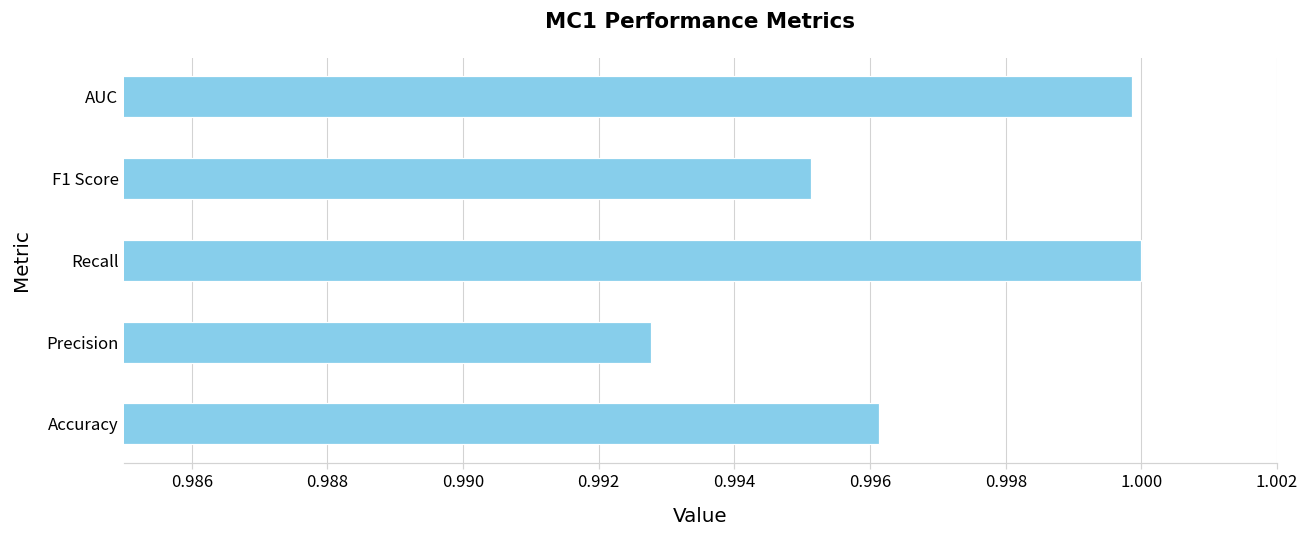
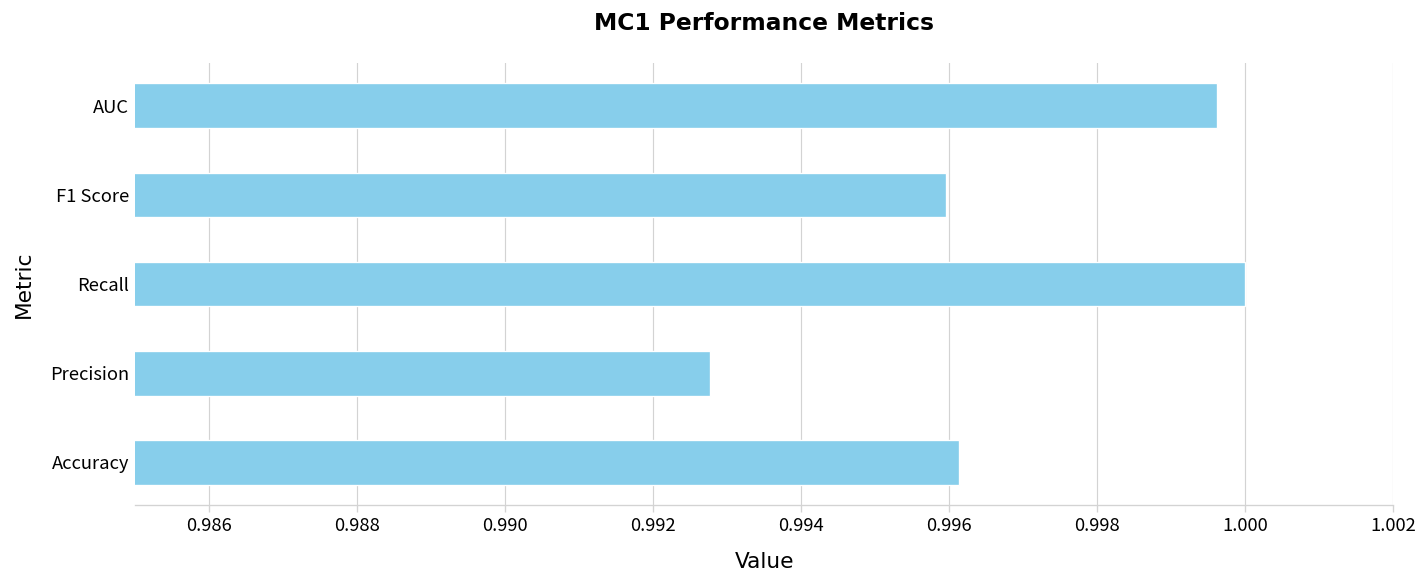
AUC: 0.9999 -> 0.9996
F1 Score: 0.9951 -> 0.9960
